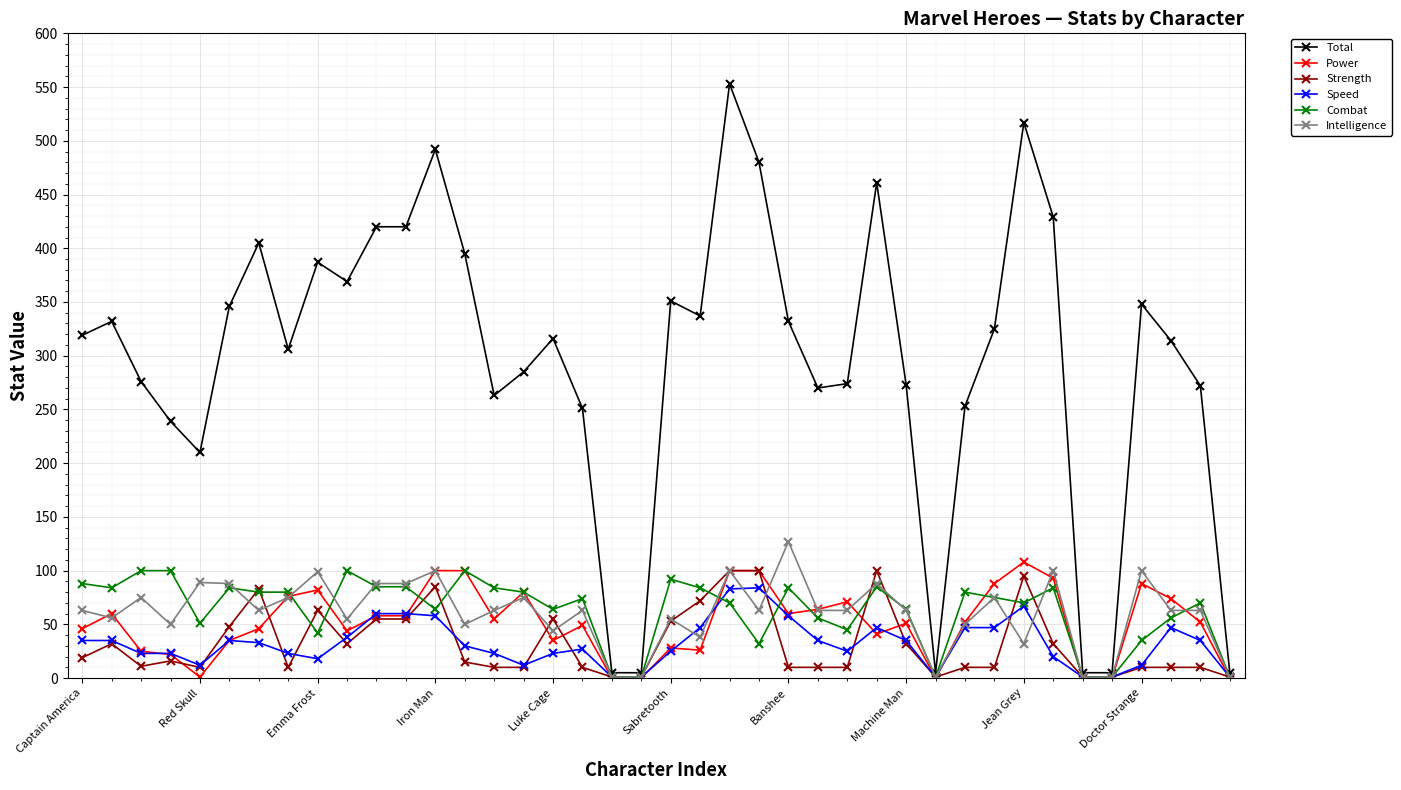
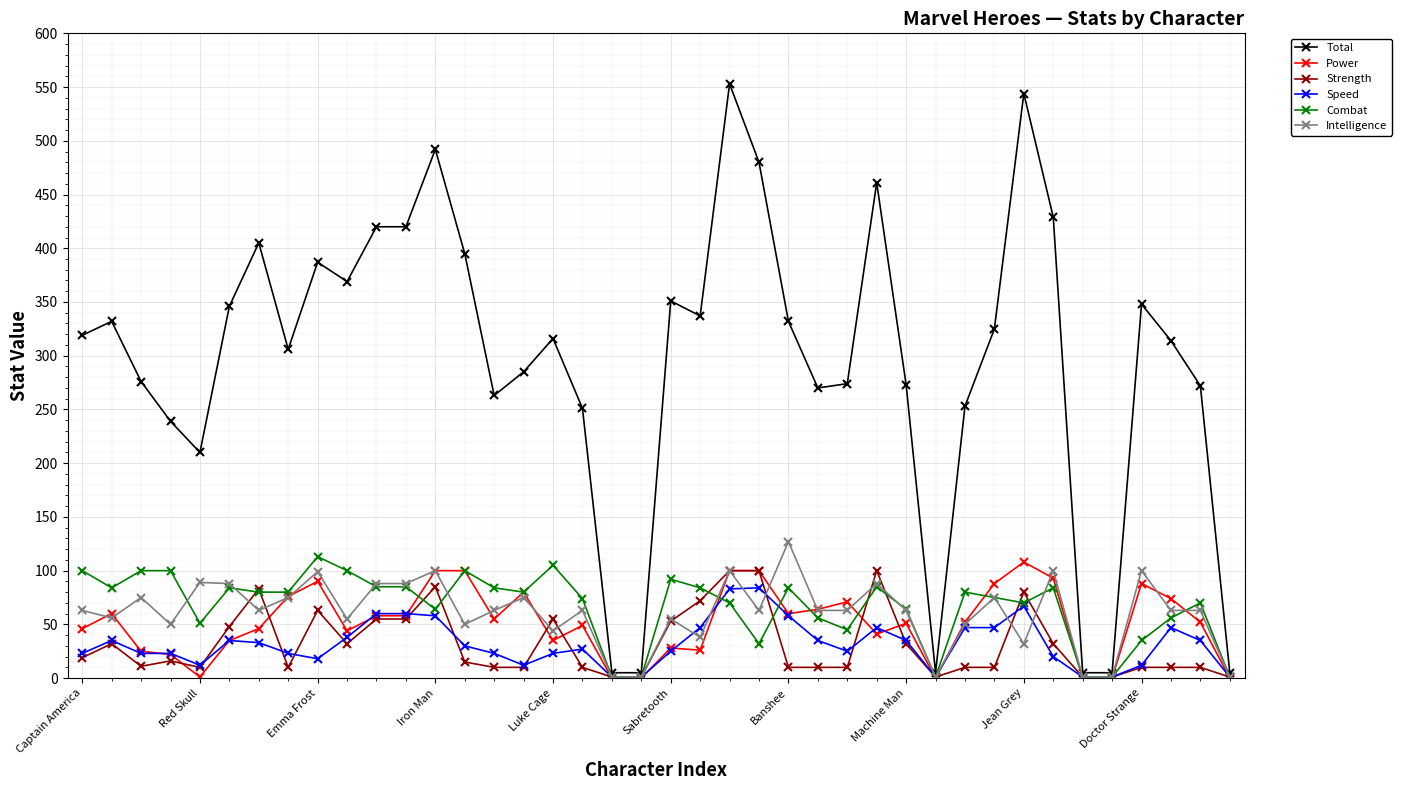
Speed, Captain America: 35 -> 23
Combat, Captain America: 88 -> 100
Power, Emma Frost: 82 -> 90
Combat, Emma Frost: 42 -> 113
Combat, Luke Cage: 64 -> 105
Total, Jean Grey: 517 -> 544
Strength, Jean Grey: 95 -> 80
